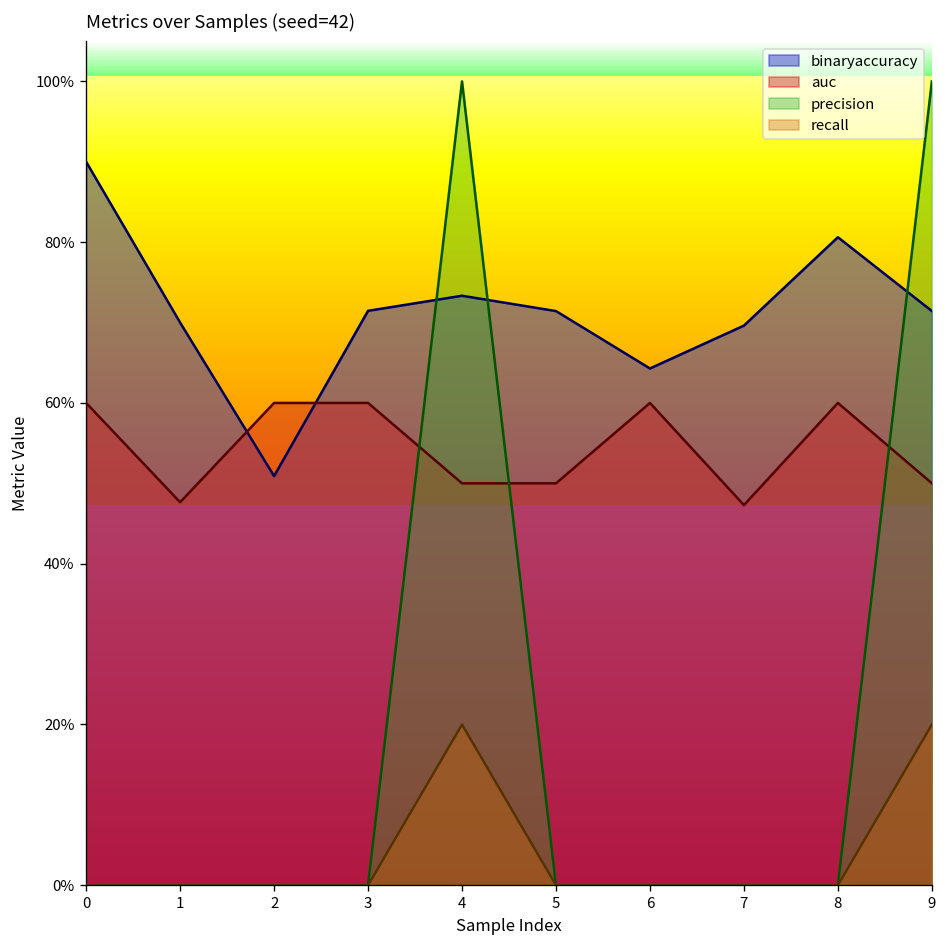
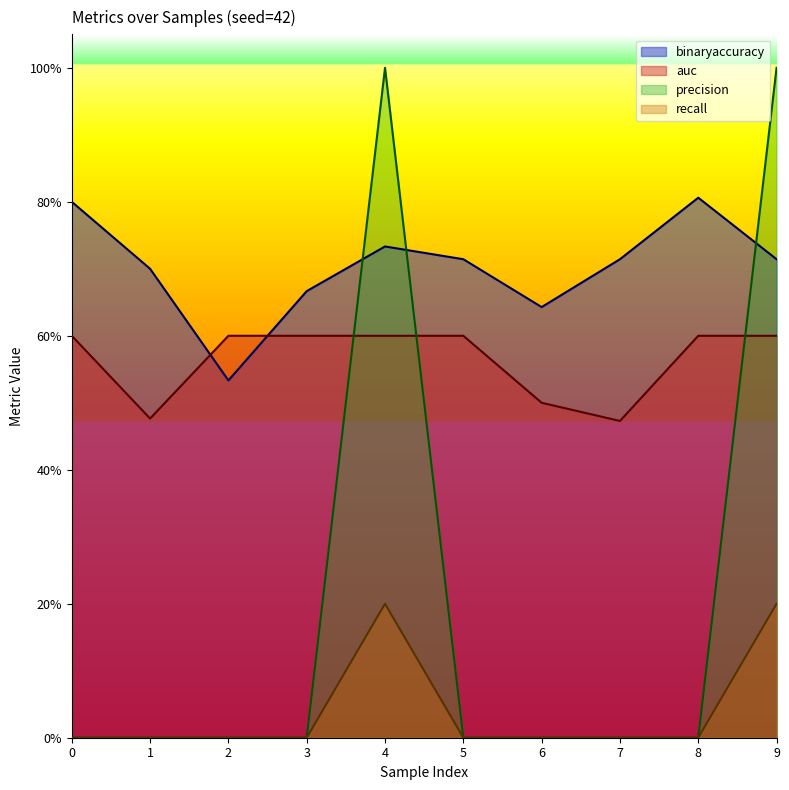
binaryaccuracy, 0: 90% -> 80%
binaryaccuracy, 2: 51% -> 53%
binaryaccuracy, 3: 71% -> 67%
auc, 4: 50% -> 60%
auc, 5: 50% -> 60%
auc, 6: 60% -> 50%
binaryaccuracy, 7: 70% -> 71%
auc, 9: 50% -> 60%
